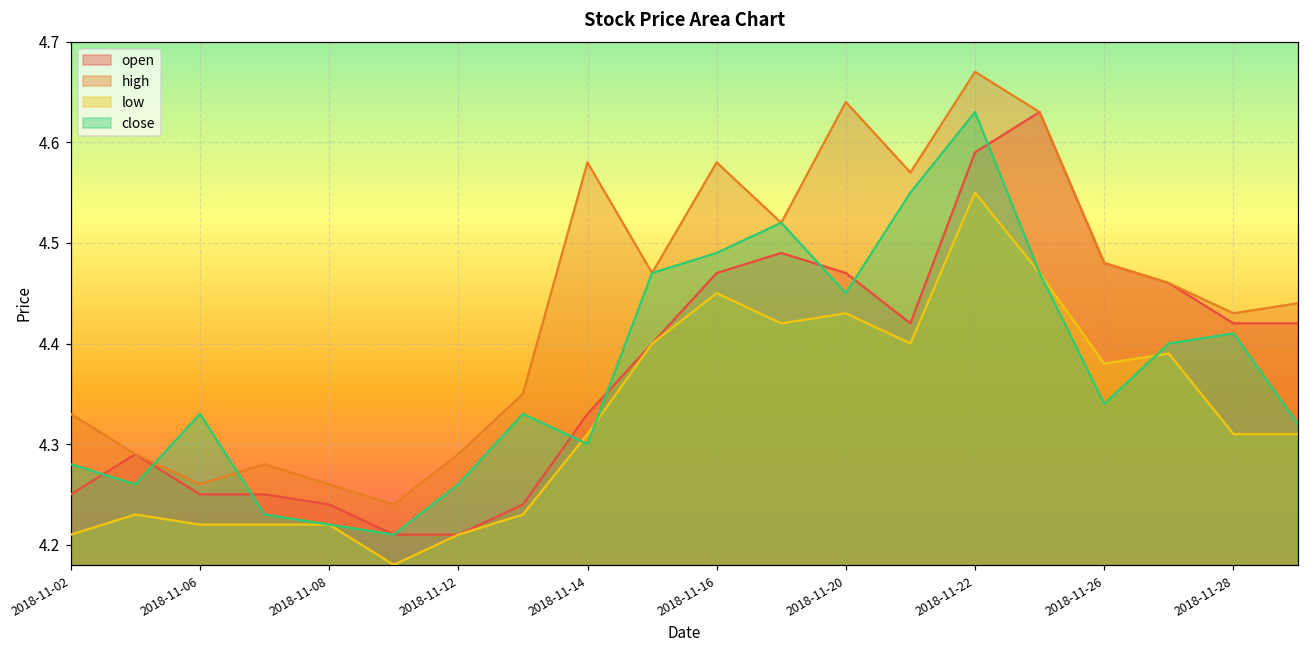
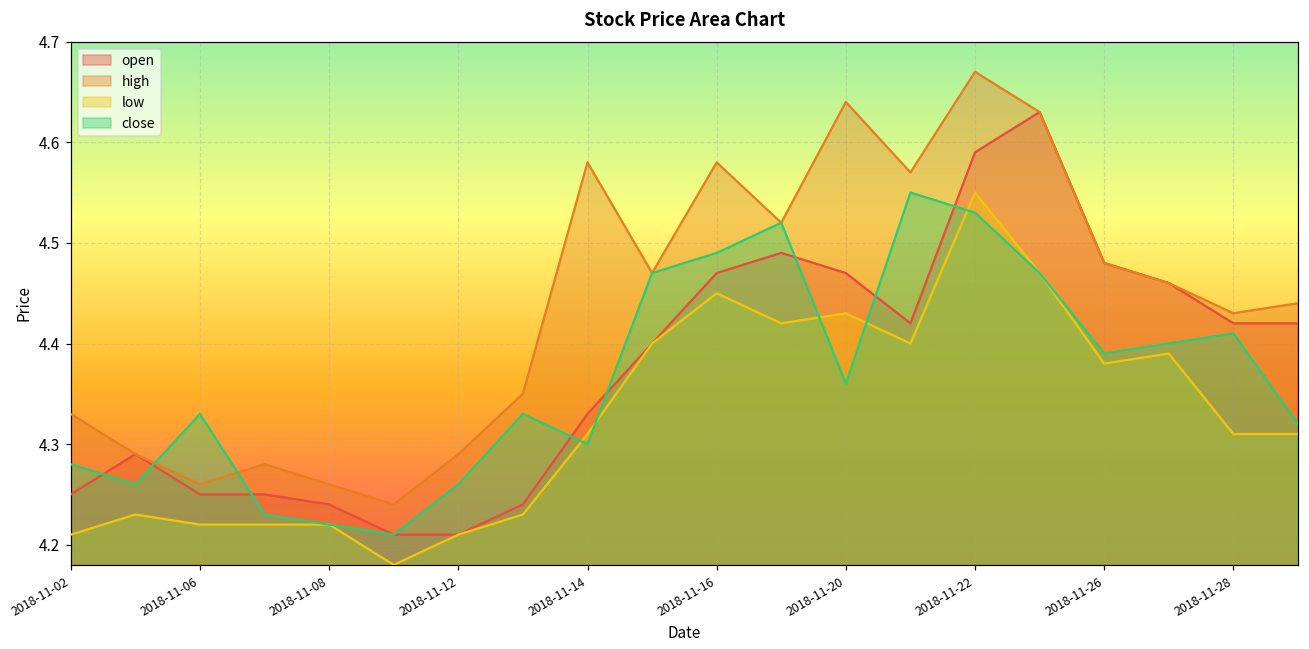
close, 2018-11-20: 4.45 -> 4.36
close, 2018-11-22: 4.63 -> 4.53
close, 2018-11-26: 4.34 -> 4.39
